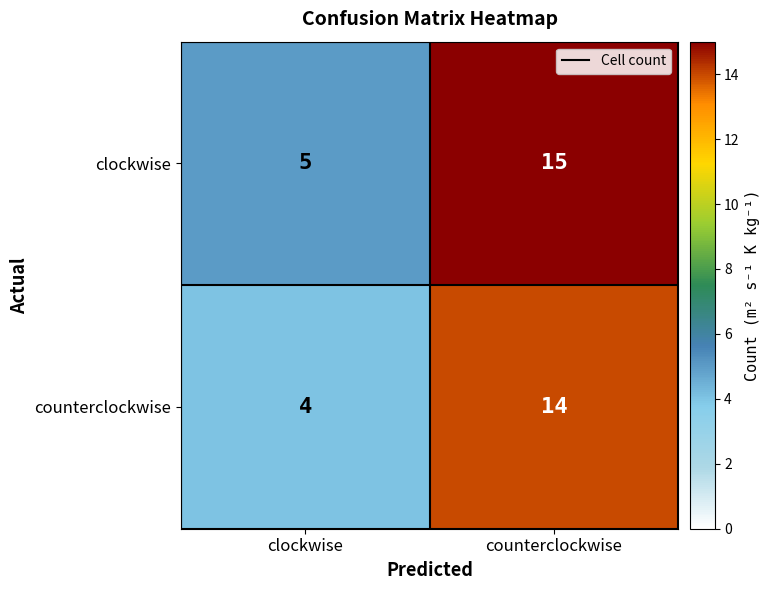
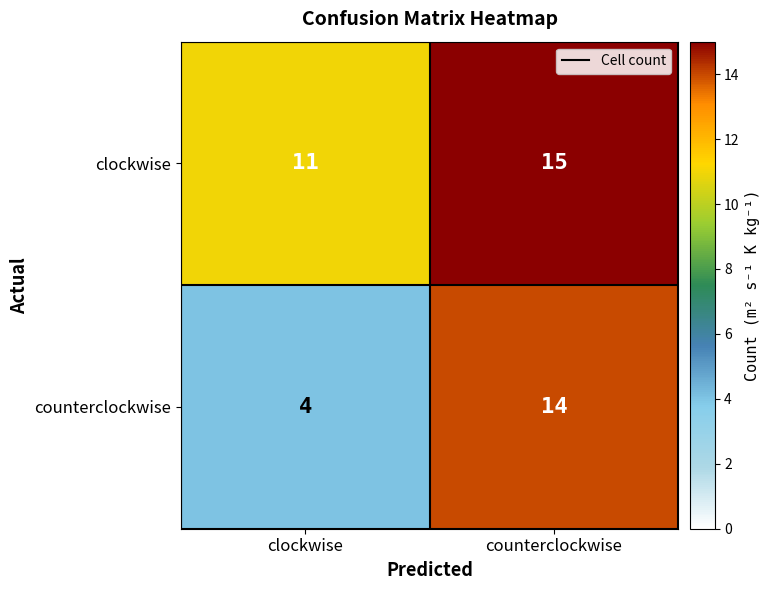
clockwise, clockwise: 5 -> 11
